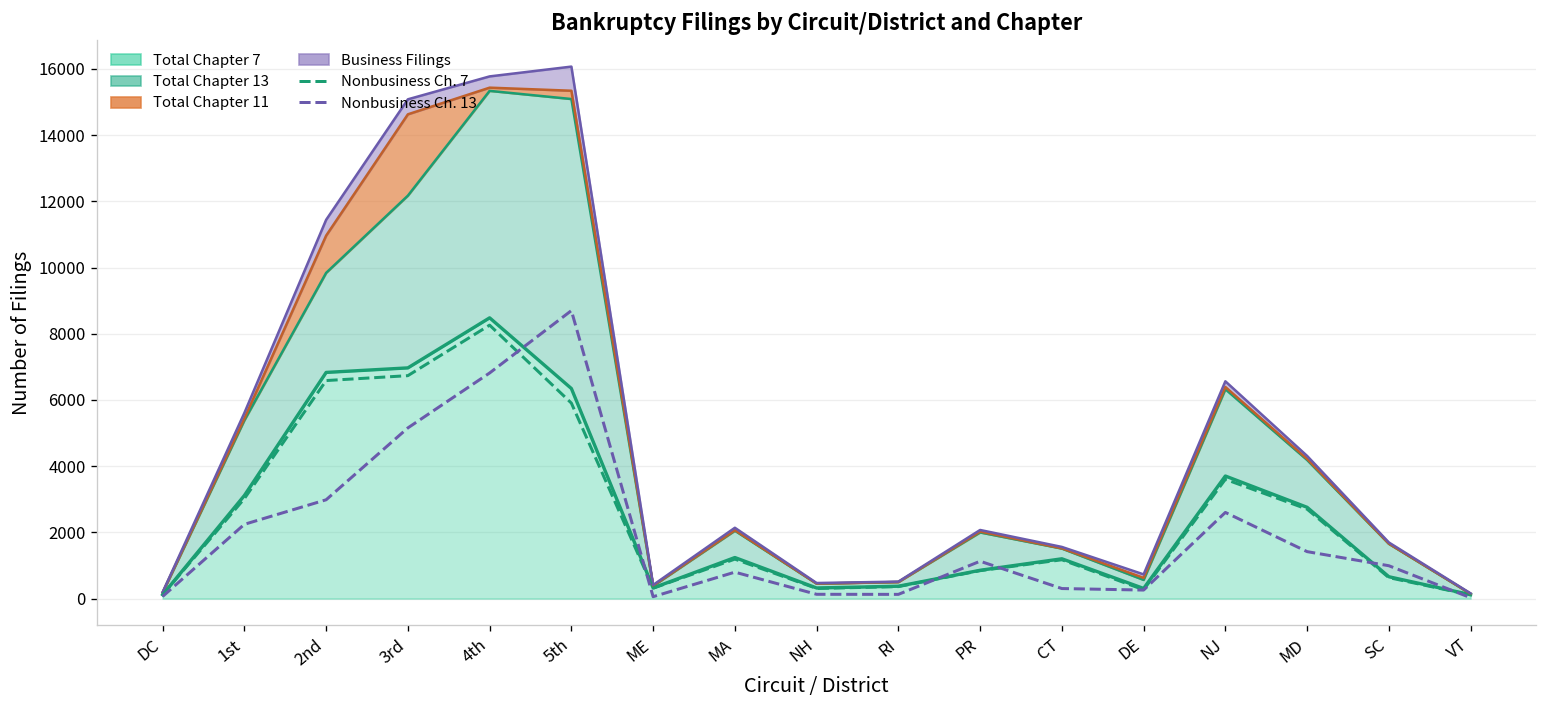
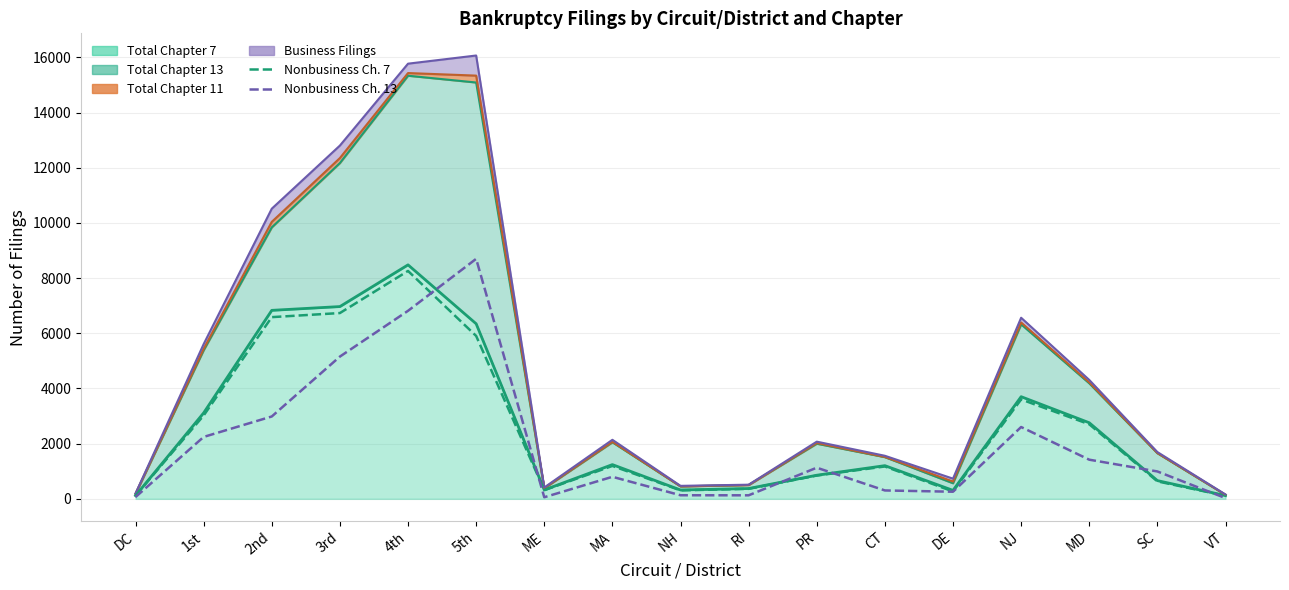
Total Chapter 11, 2nd: 1100 -> 200
Total Chapter 11, 3rd: 2500 -> 200
